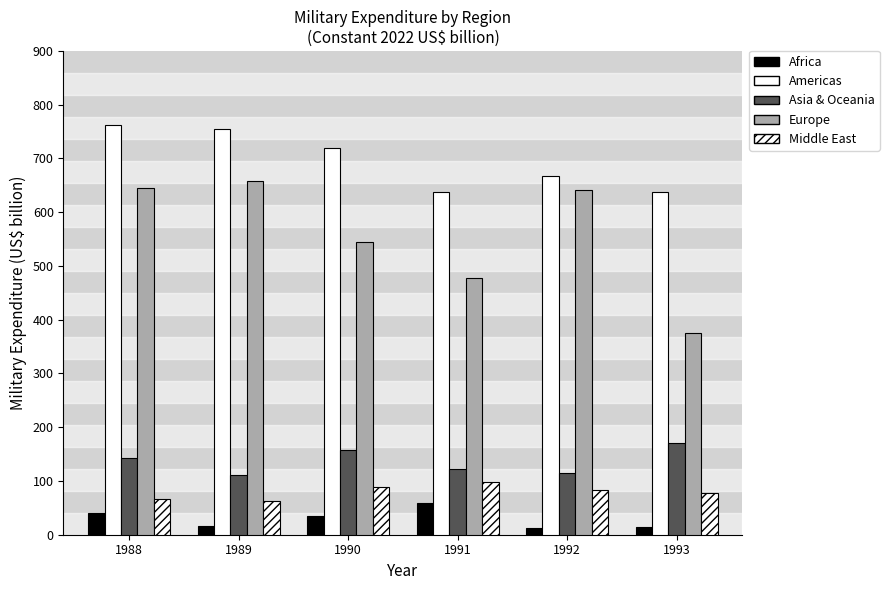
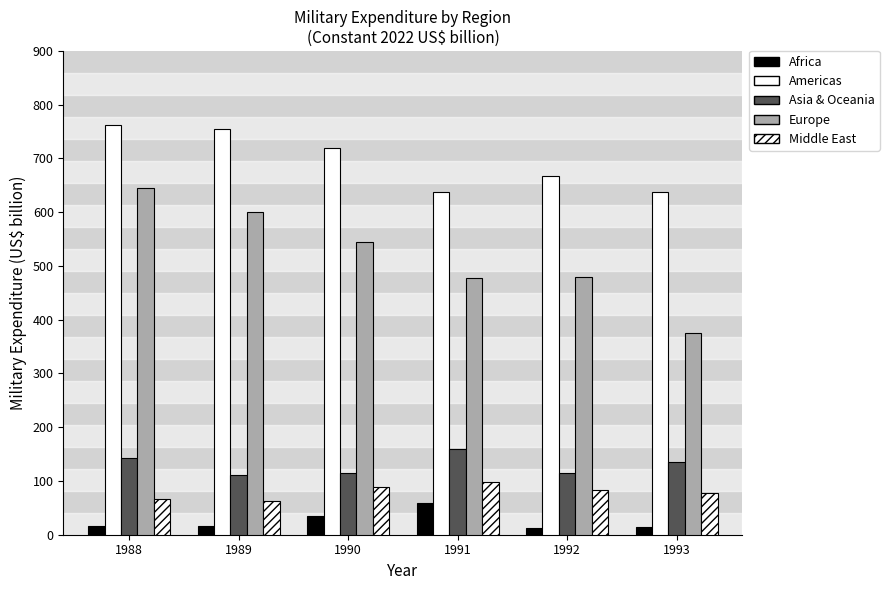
Africa, 1988: 40 -> 20
Europe, 1989: 660 -> 600
Asia & Oceania, 1990: 160 -> 110
Asia & Oceania, 1991: 120 -> 160
Europe, 1992: 640 -> 480
Asia & Oceania, 1993: 170 -> 130
